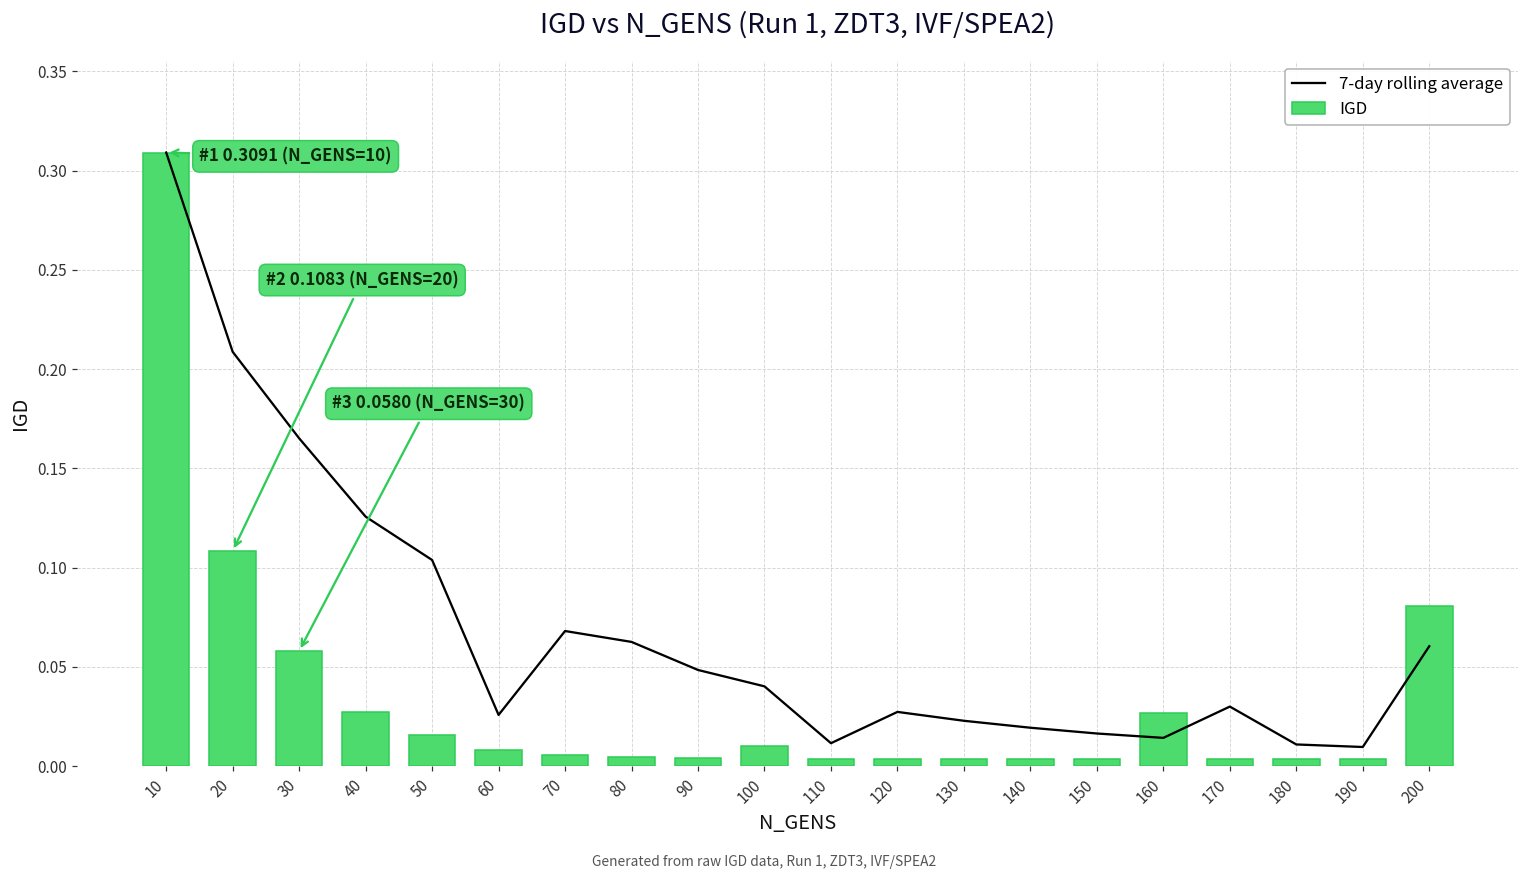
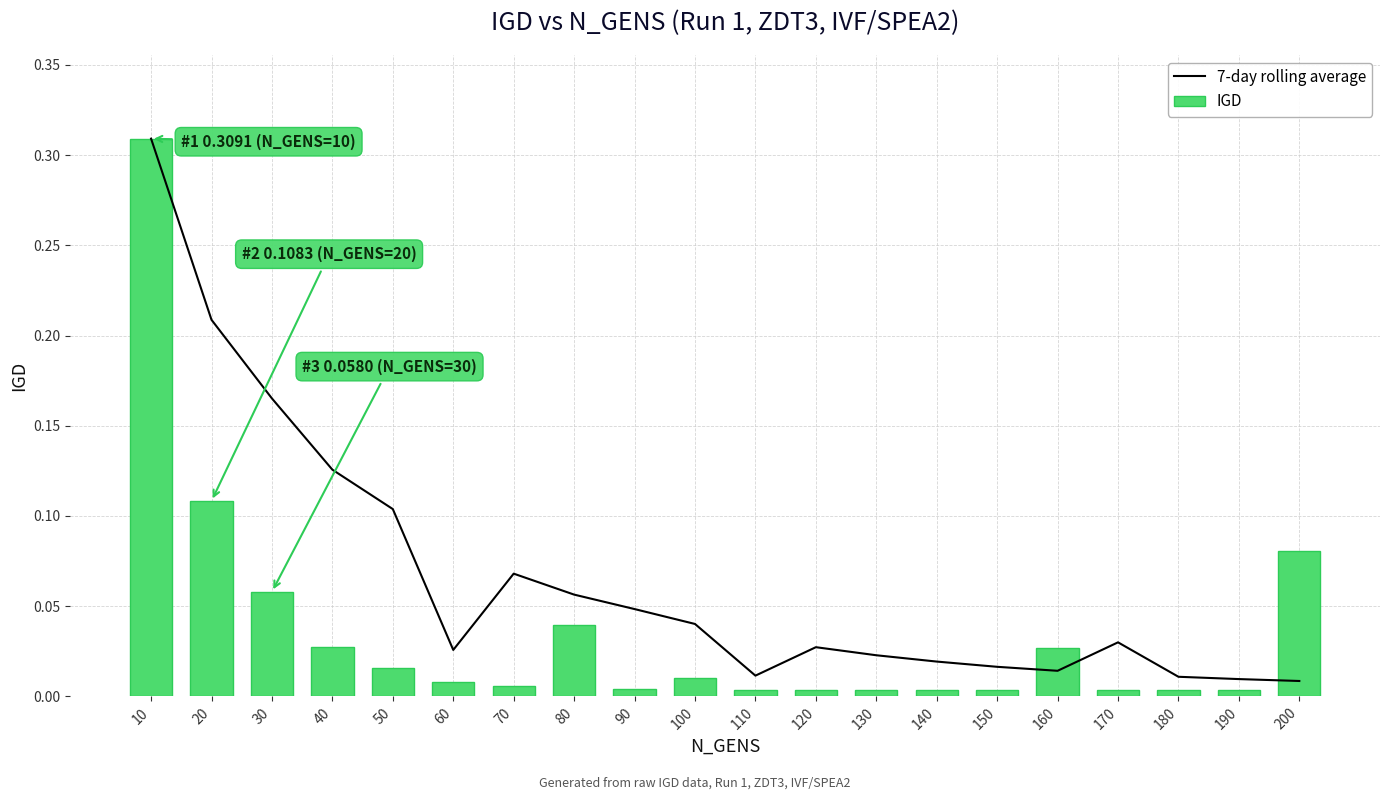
7-day rolling average, 80: 0.063 -> 0.056
IGD, 80: 0.005 -> 0.039
7-day rolling average, 200: 0.060 -> 0.009
